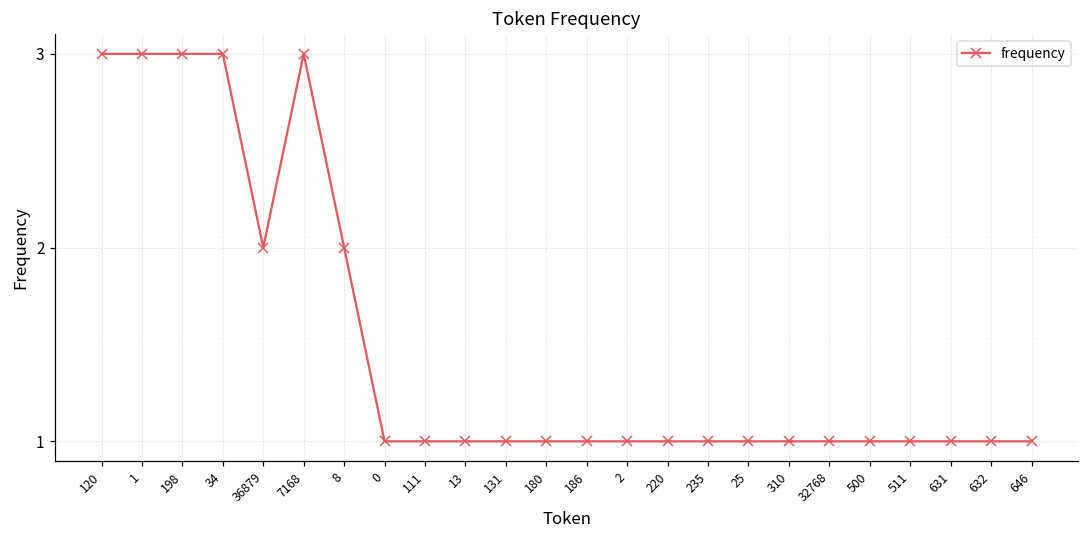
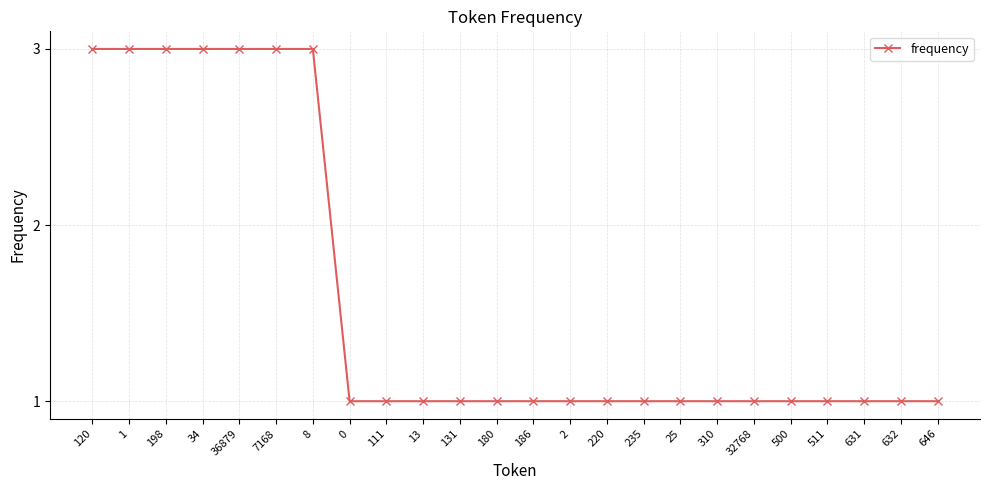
36879: 2 -> 3
8: 2 -> 3
